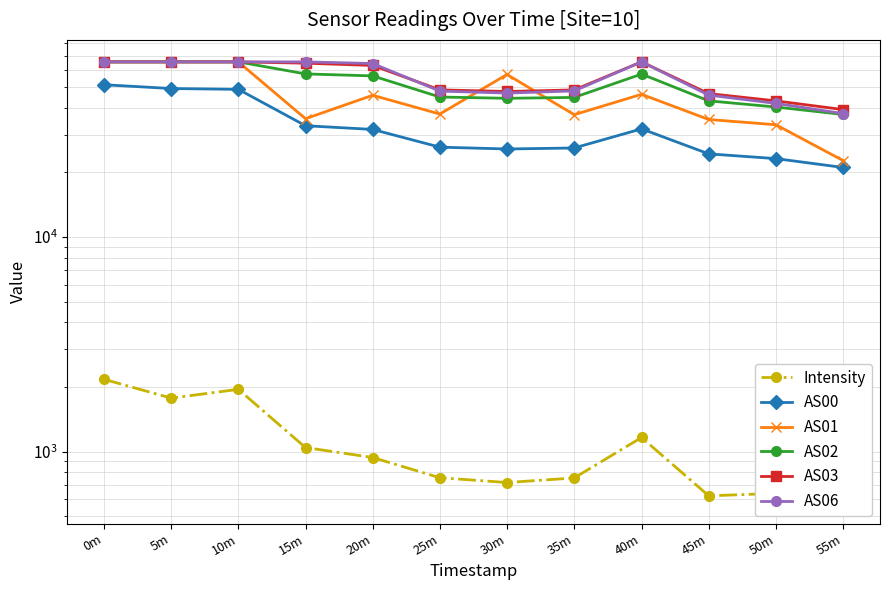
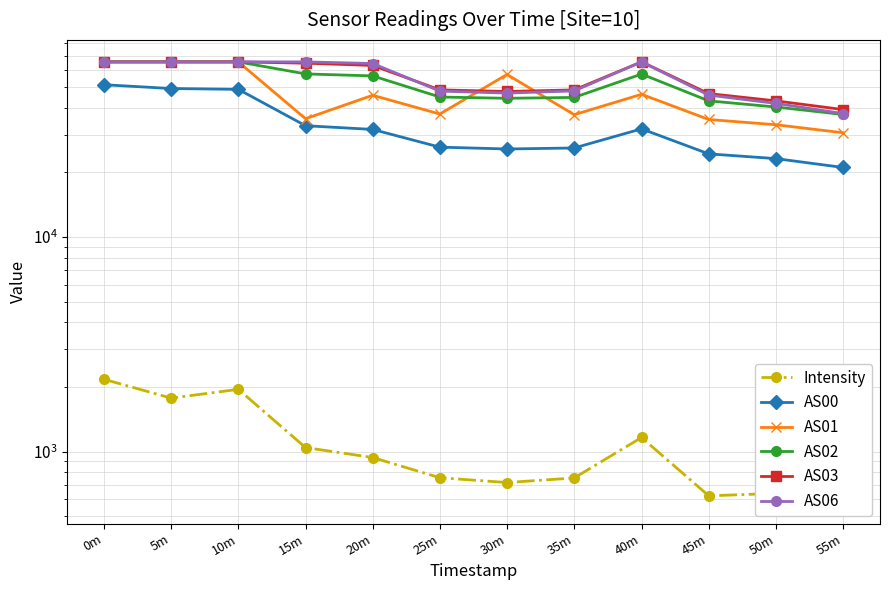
AS01, 55m: 23000 -> 31000
